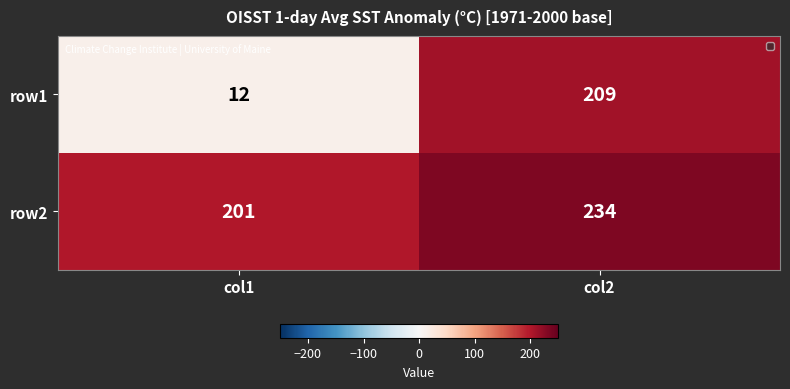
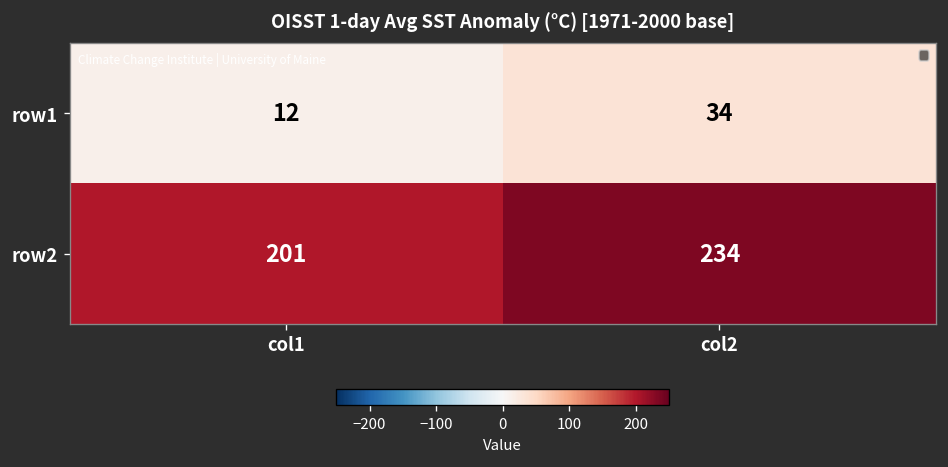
row1, col2: 209 -> 34
